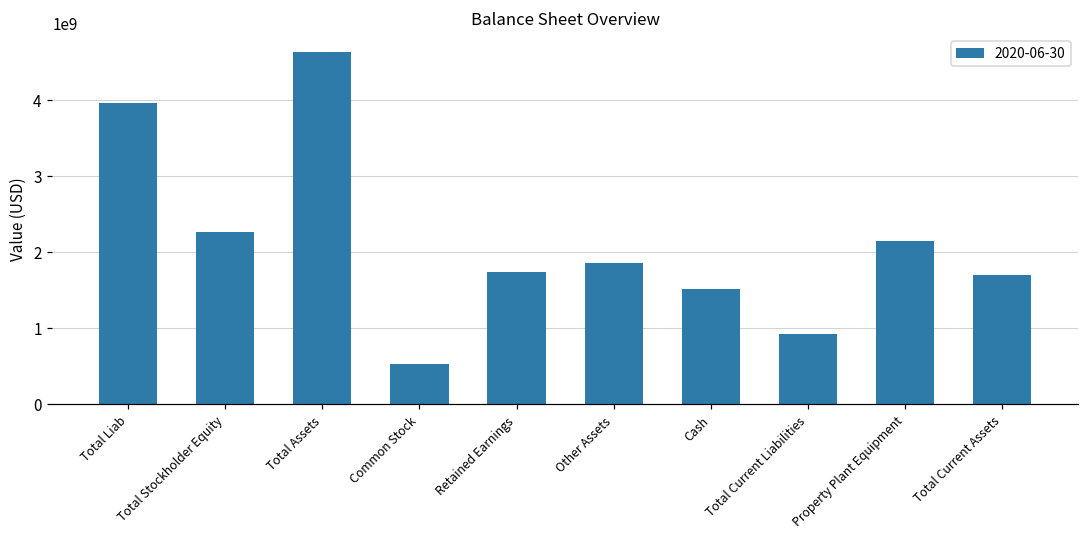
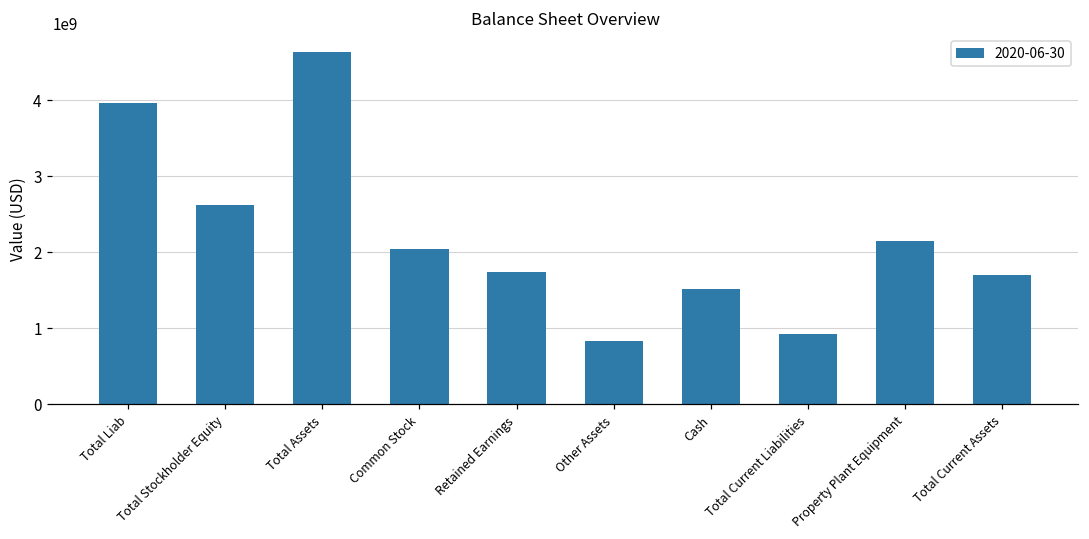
Total Stockholder Equity: 2300000000 -> 2600000000
Common Stock: 500000000 -> 2000000000
Other Assets: 1900000000 -> 800000000
